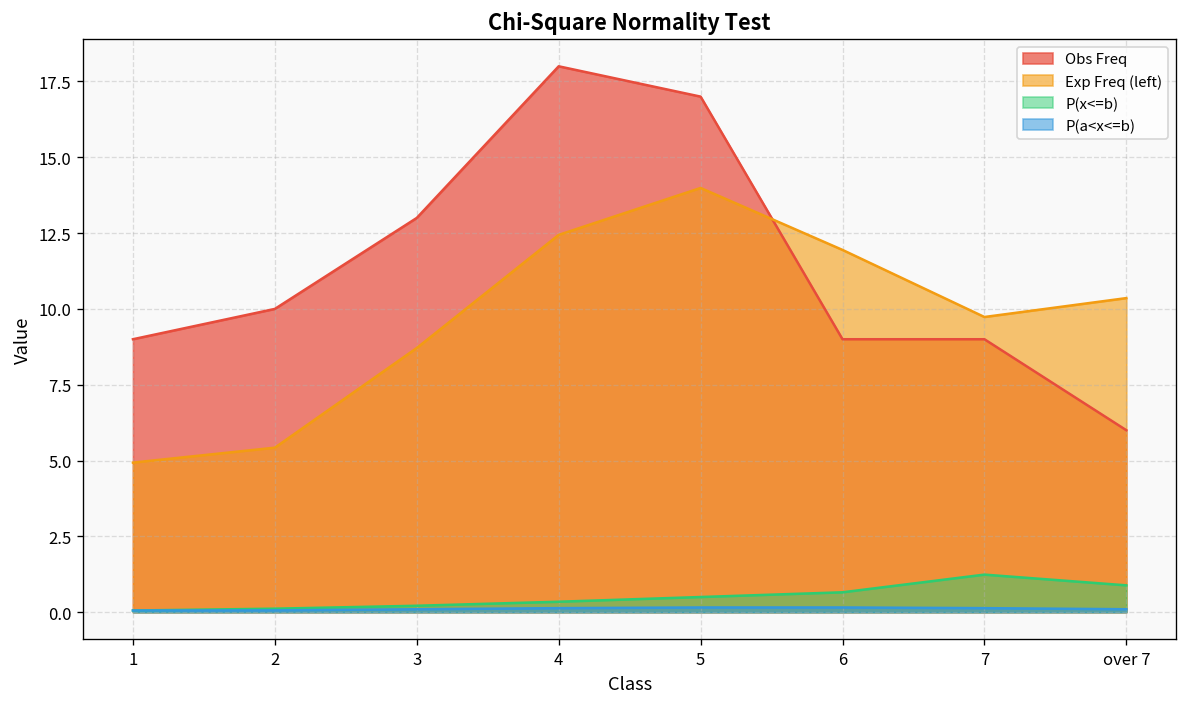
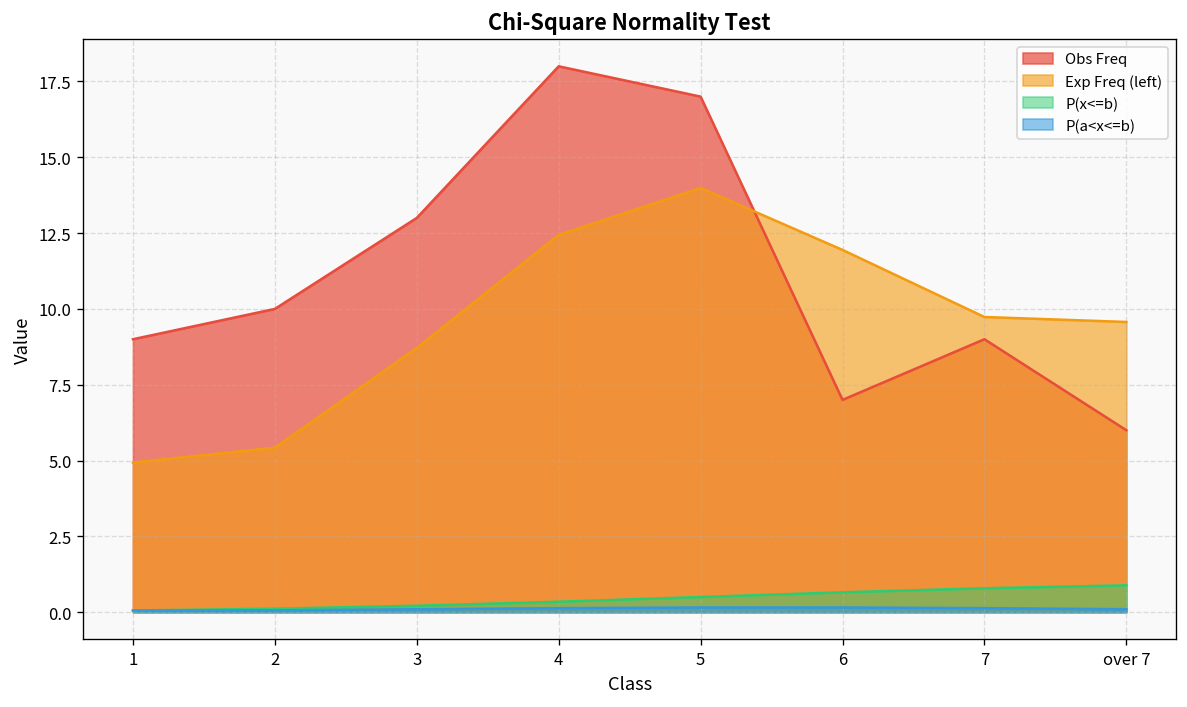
Obs Freq, 6: 9 -> 7
P(x<=b), 7: 1.2 -> 0.8
Exp Freq (left), over 7: 10.4 -> 9.6
